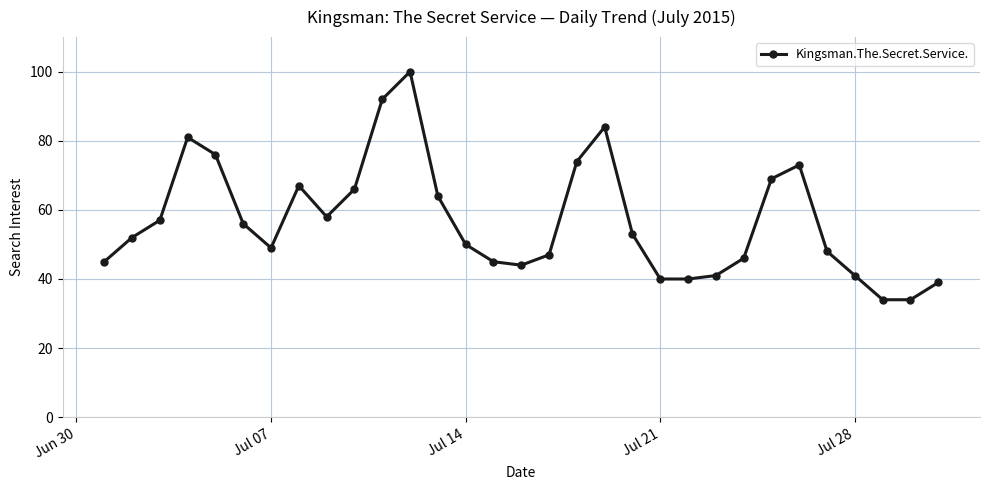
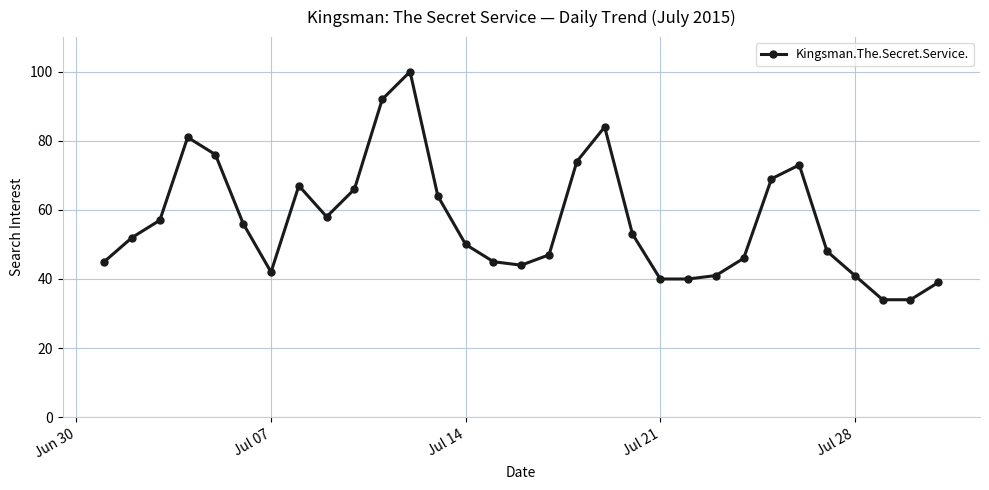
Jul 07: 49 -> 42
